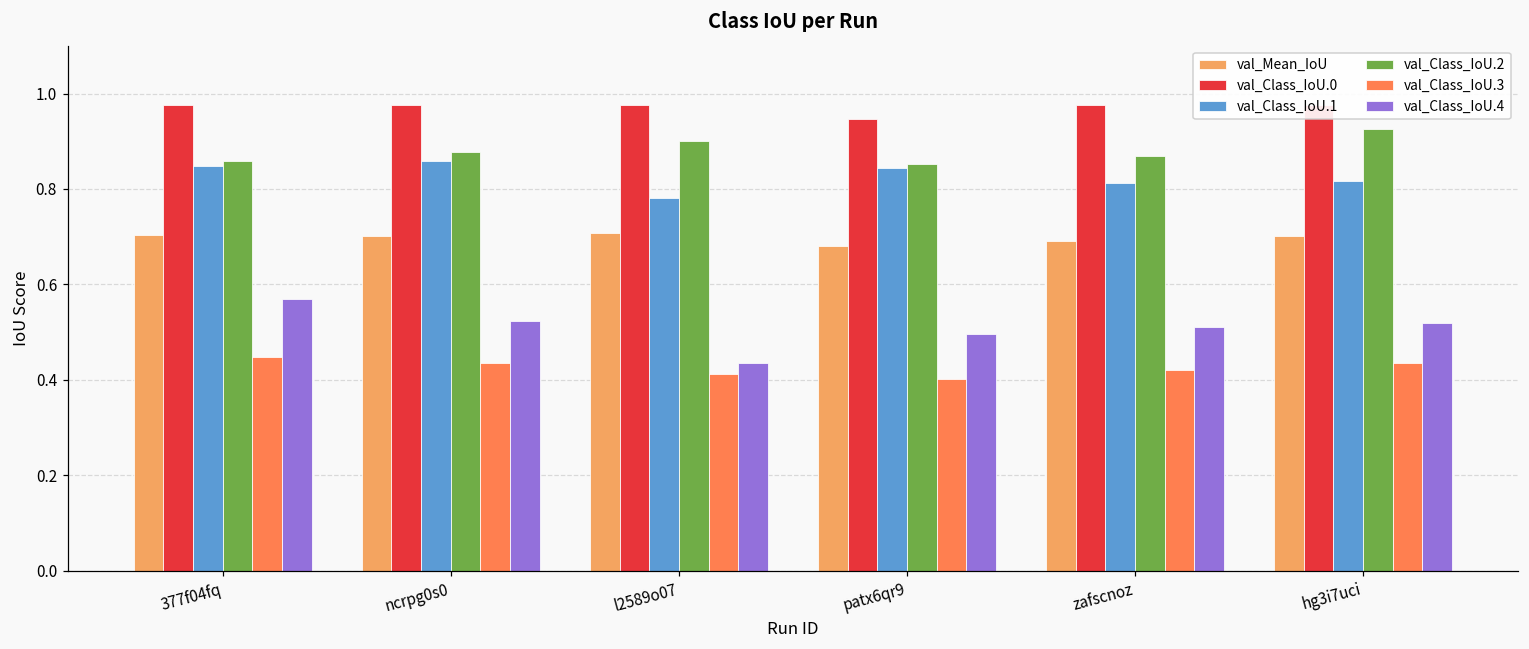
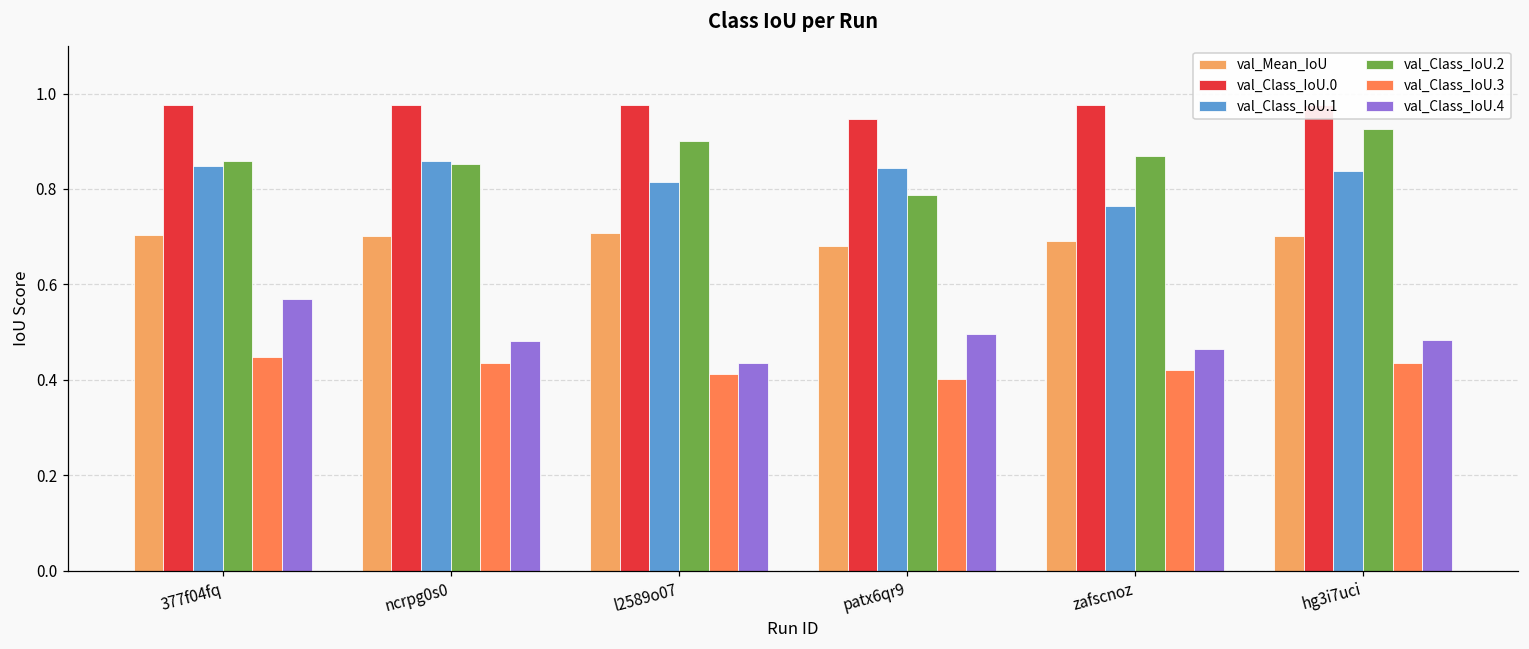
val_Class_IoU.2, ncrpg0s0: 0.88 -> 0.85
val_Class_IoU.4, ncrpg0s0: 0.52 -> 0.48
val_Class_IoU.1, l2589o07: 0.78 -> 0.81
val_Class_IoU.2, patx6qr9: 0.85 -> 0.79
val_Class_IoU.1, zafscnoz: 0.81 -> 0.76
val_Class_IoU.4, zafscnoz: 0.51 -> 0.46
val_Class_IoU.1, hg3i7uci: 0.82 -> 0.84
val_Class_IoU.4, hg3i7uci: 0.52 -> 0.48
